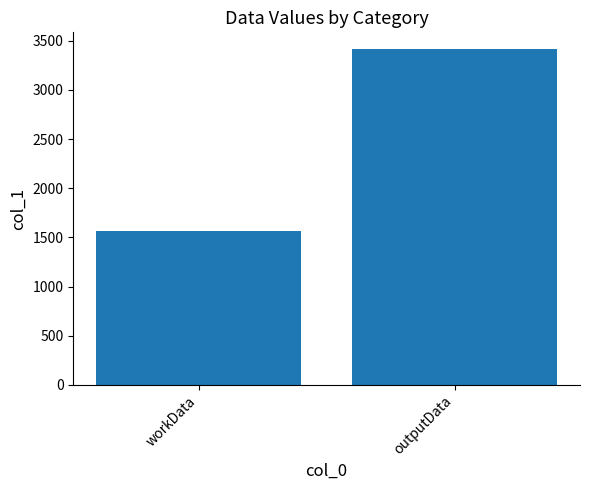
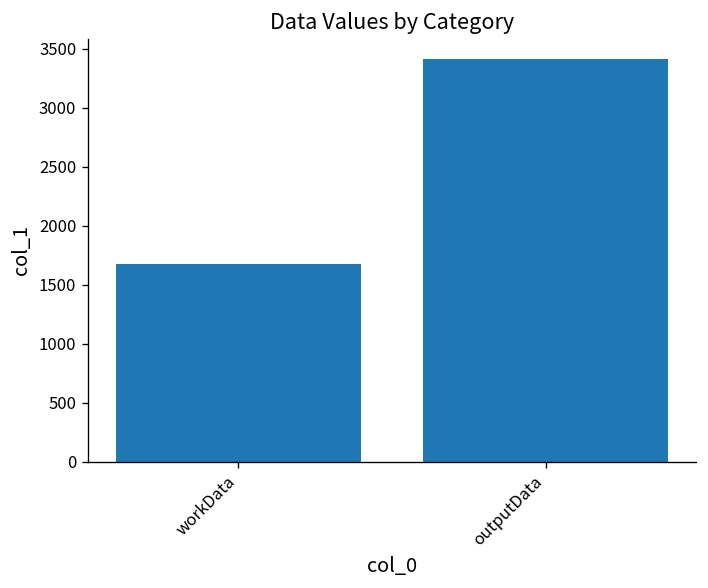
workData: 1600 -> 1700
